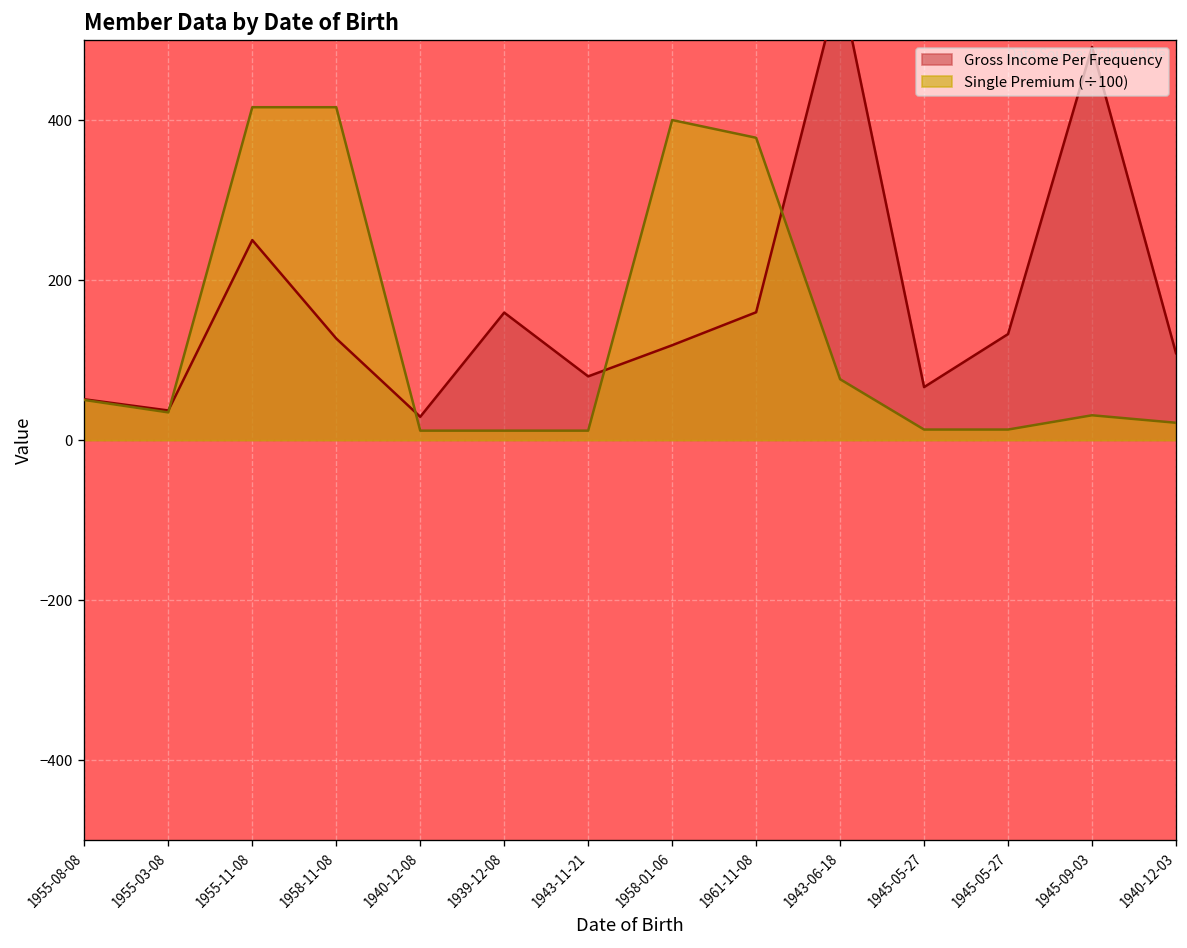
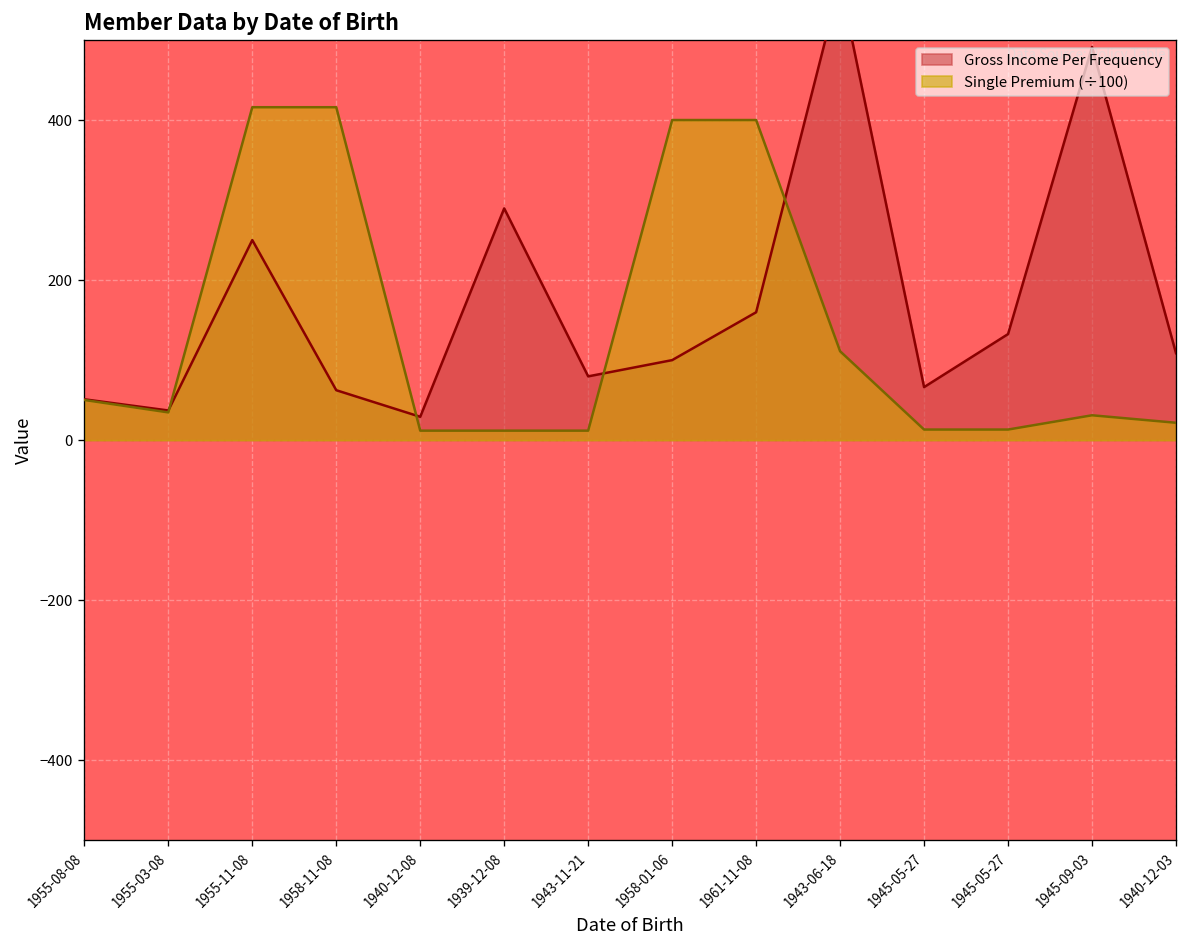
Gross Income Per Frequency, 1958-11-08: 130 -> 60
Gross Income Per Frequency, 1939-12-08: 160 -> 290
Gross Income Per Frequency, 1958-01-06: 120 -> 100
Single Premium (÷100), 1961-11-08: 380 -> 400
Single Premium (÷100), 1943-06-18: 80 -> 110
